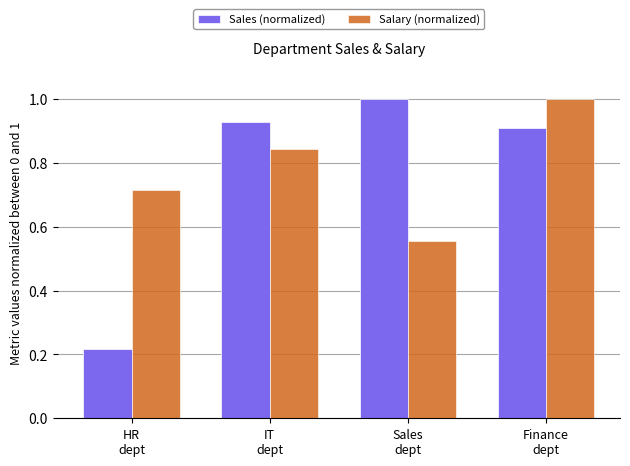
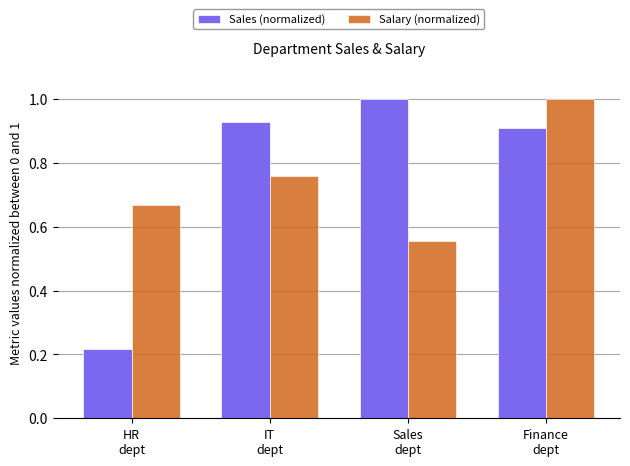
Salary (normalized), HR dept: 0.72 -> 0.67
Salary (normalized), IT dept: 0.84 -> 0.76
